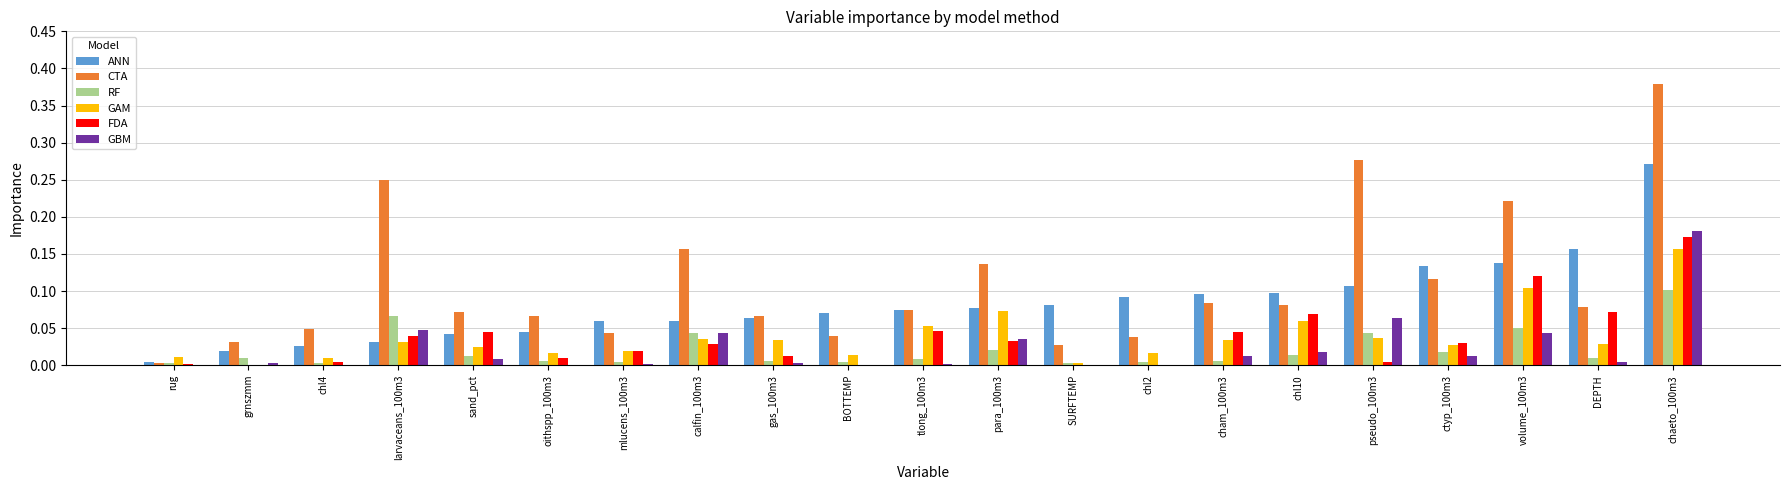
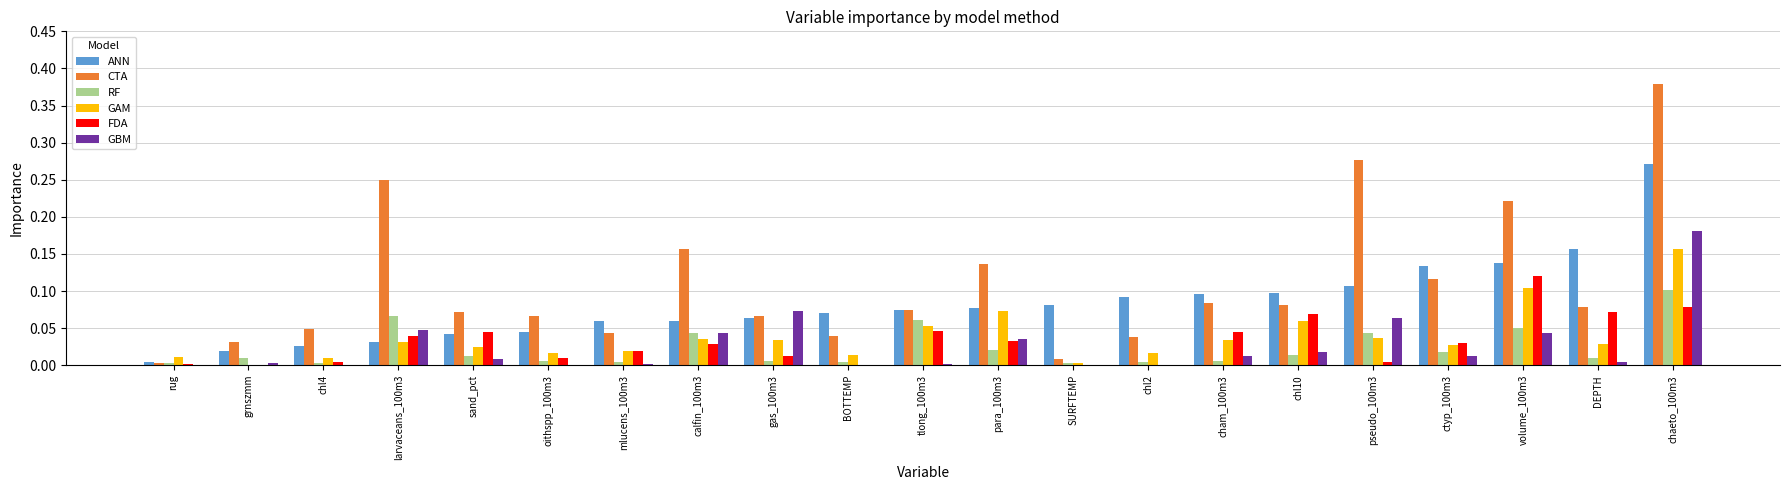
GBM, gas_100m3: 0.00 -> 0.07
RF, tlong_100m3: 0.01 -> 0.06
CTA, SURFTEMP: 0.03 -> 0.01
FDA, chaeto_100m3: 0.17 -> 0.08
